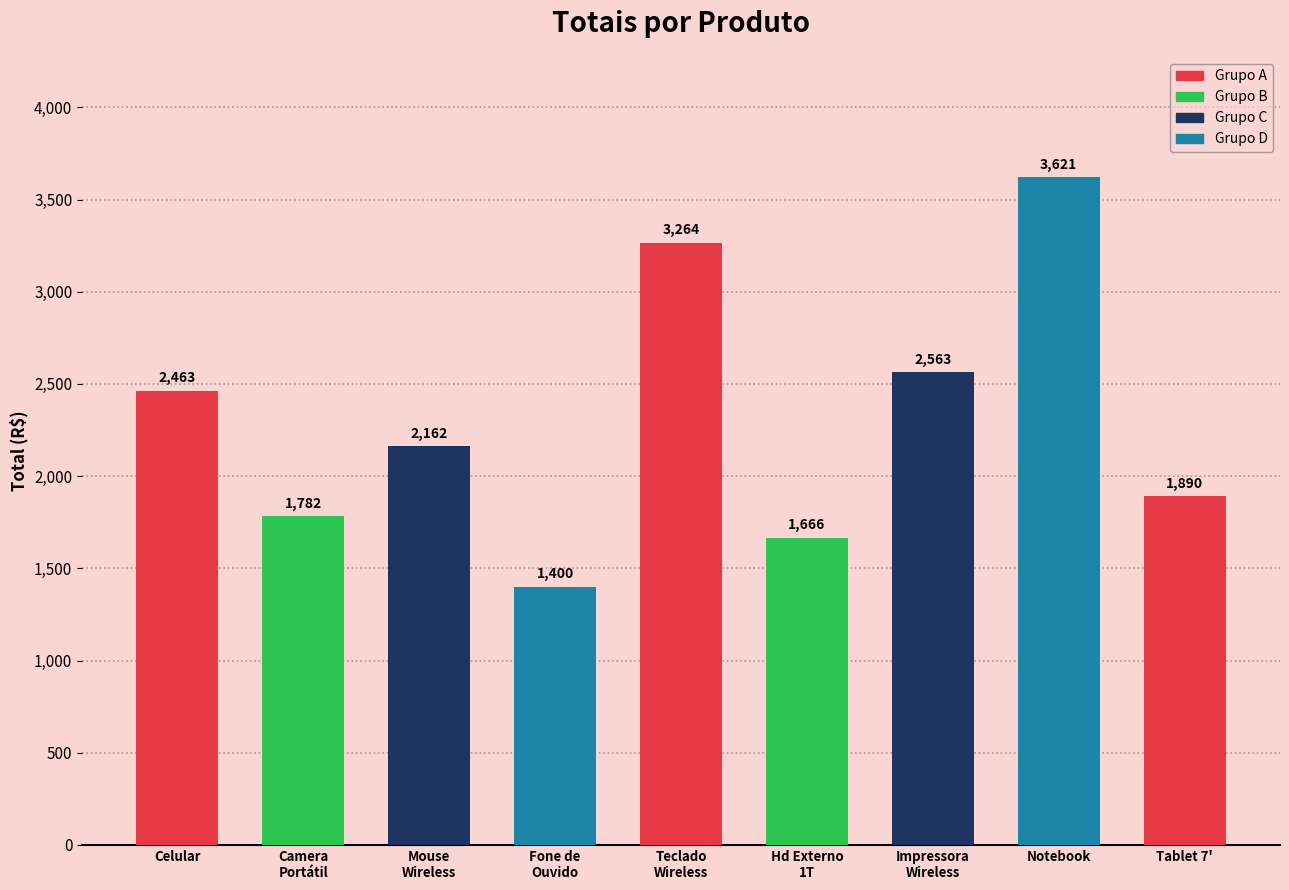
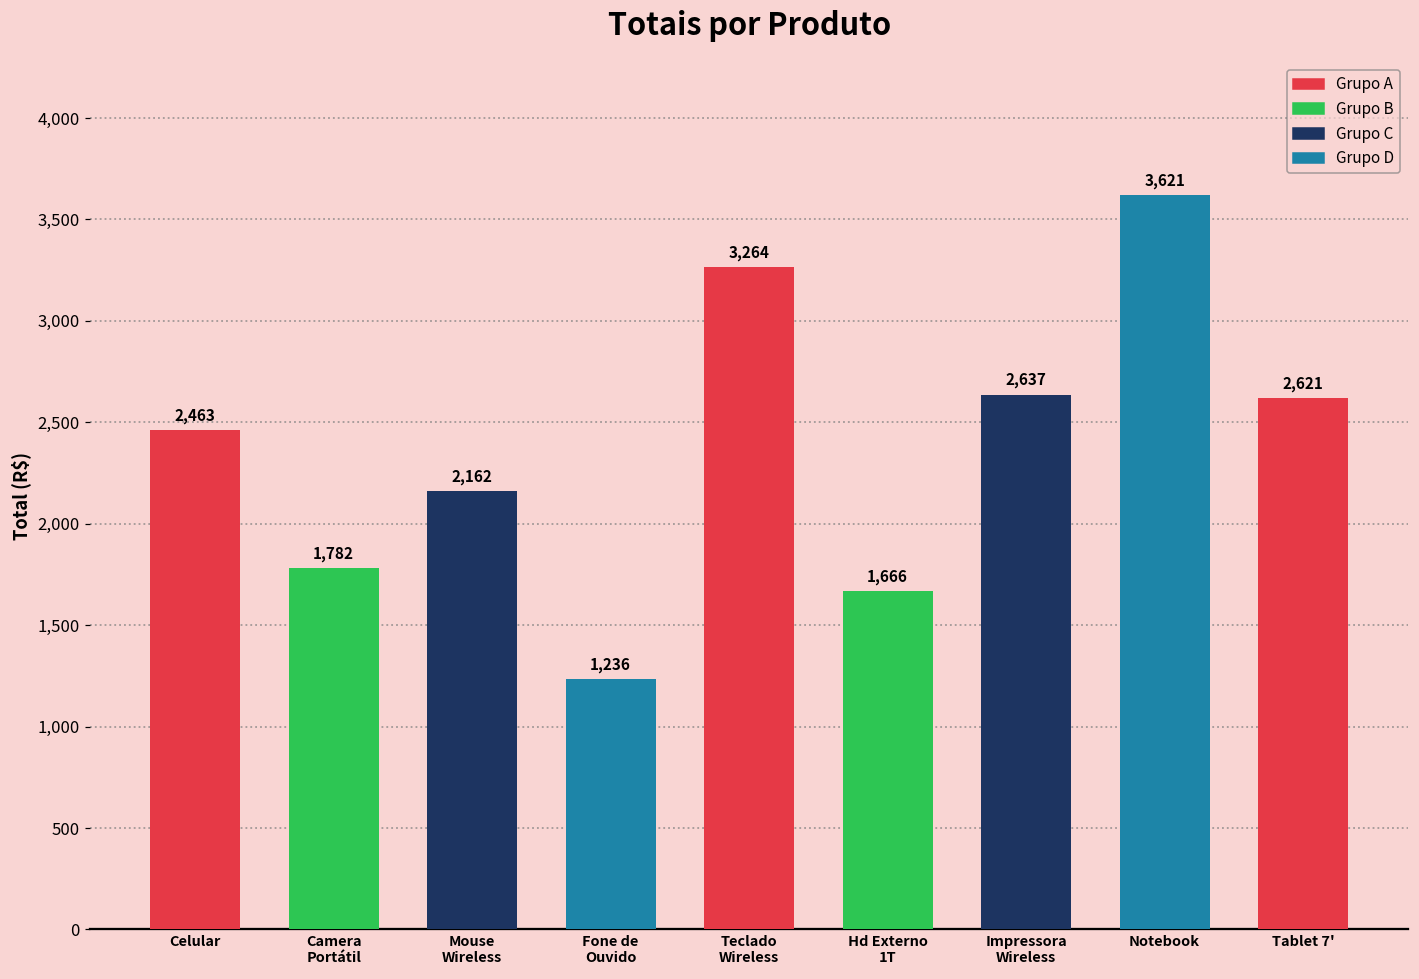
Fone de Ouvido: 1,400 -> 1,236
Impressora Wireless: 2,563 -> 2,637
Tablet 7': 1,890 -> 2,621
